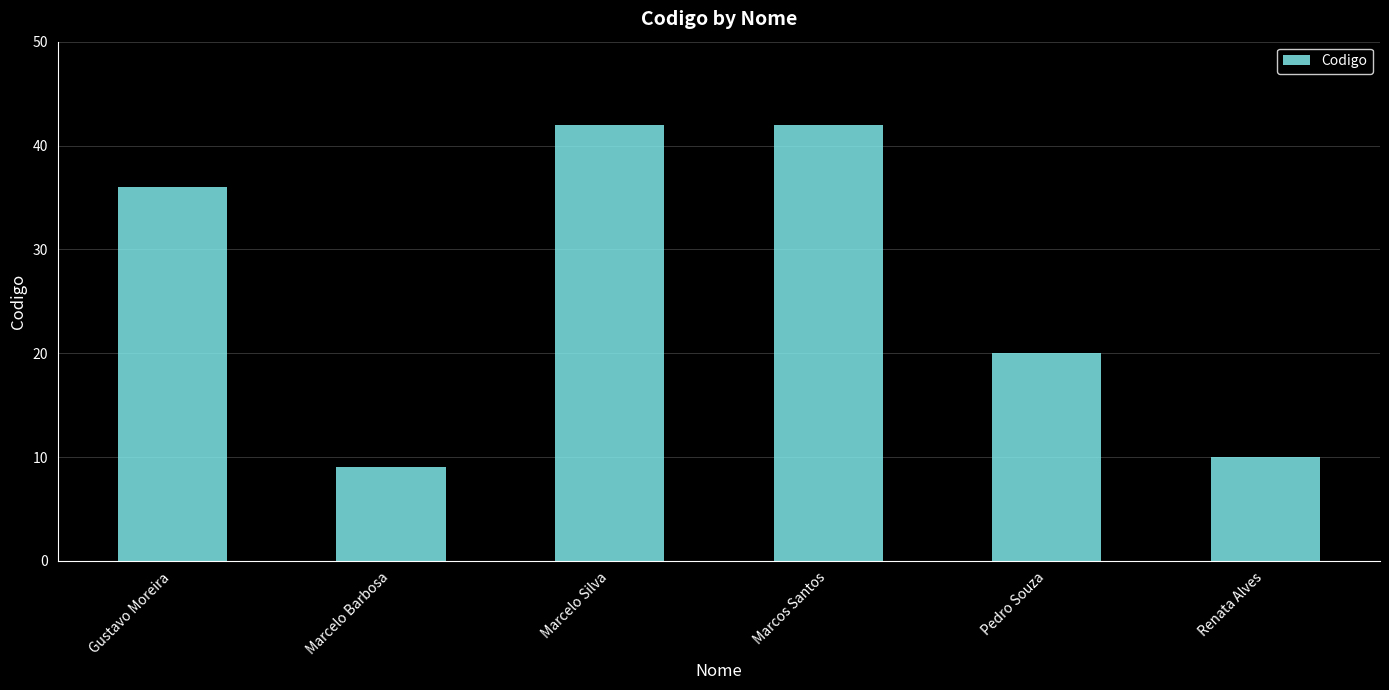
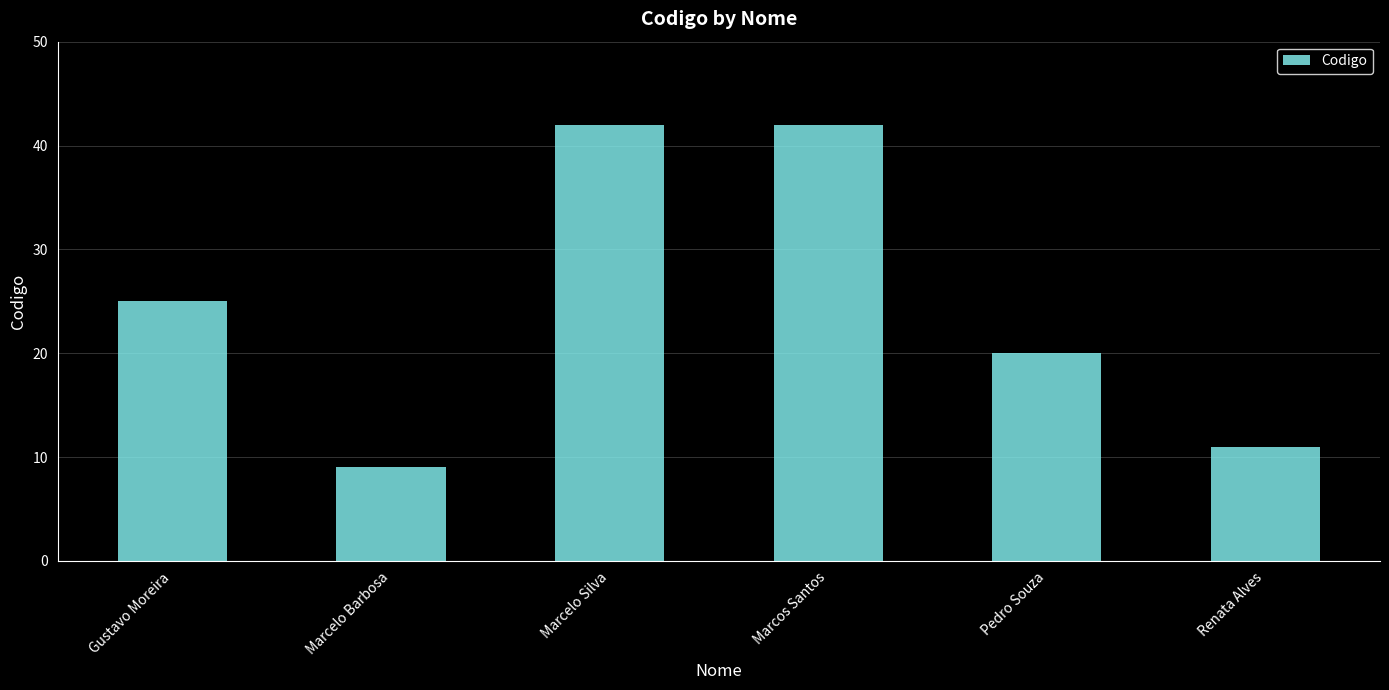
Gustavo Moreira: 36 -> 25
Renata Alves: 10 -> 11
